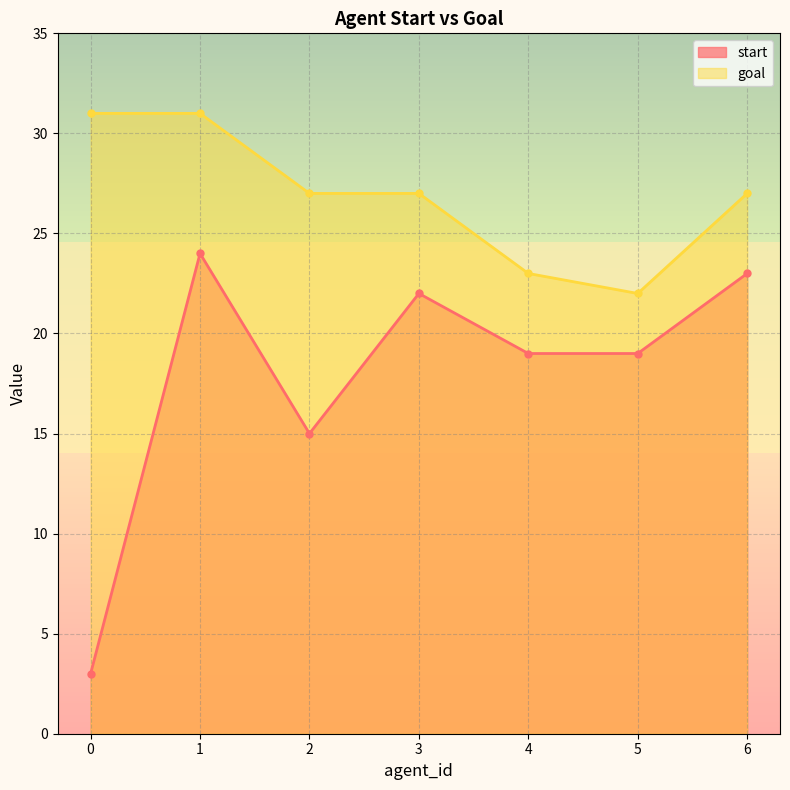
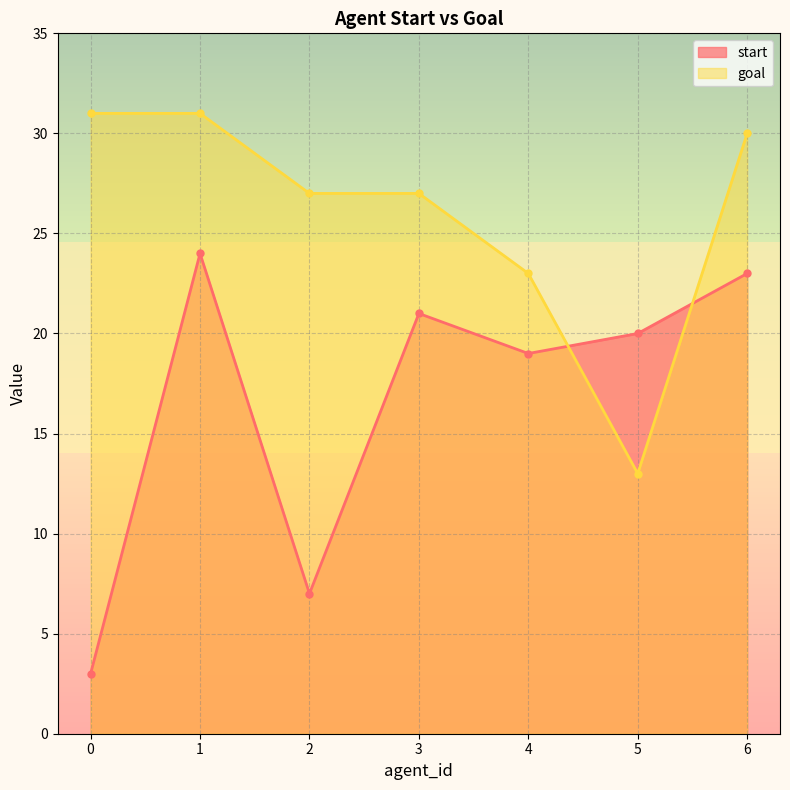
start, 2: 15 -> 7
start, 3: 22 -> 21
start, 5: 19 -> 20
goal, 5: 22 -> 13
goal, 6: 27 -> 30
